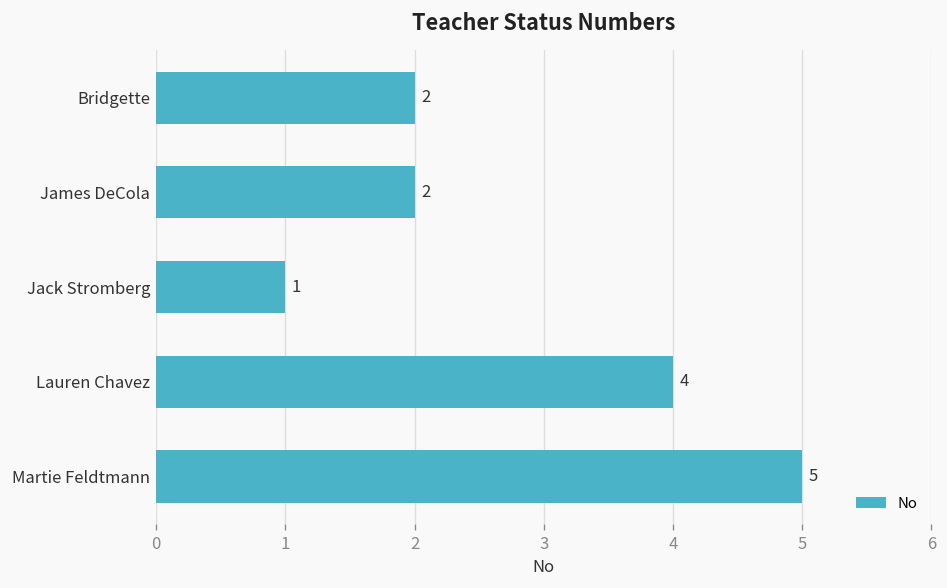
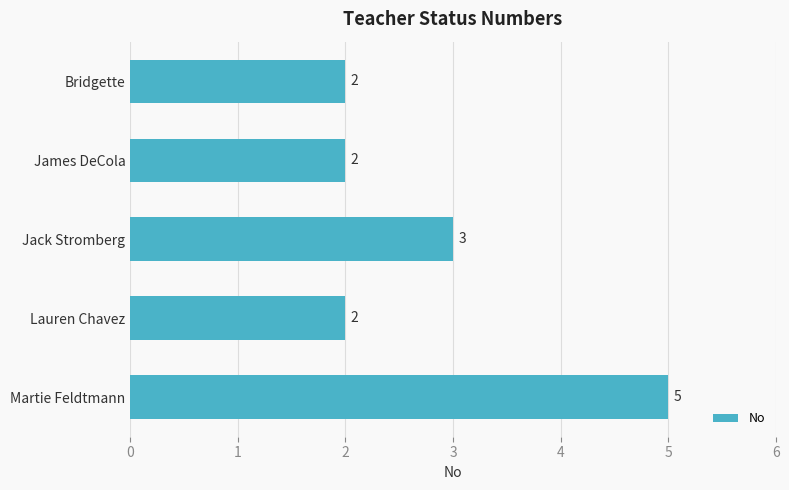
Jack Stromberg: 1 -> 3
Lauren Chavez: 4 -> 2
